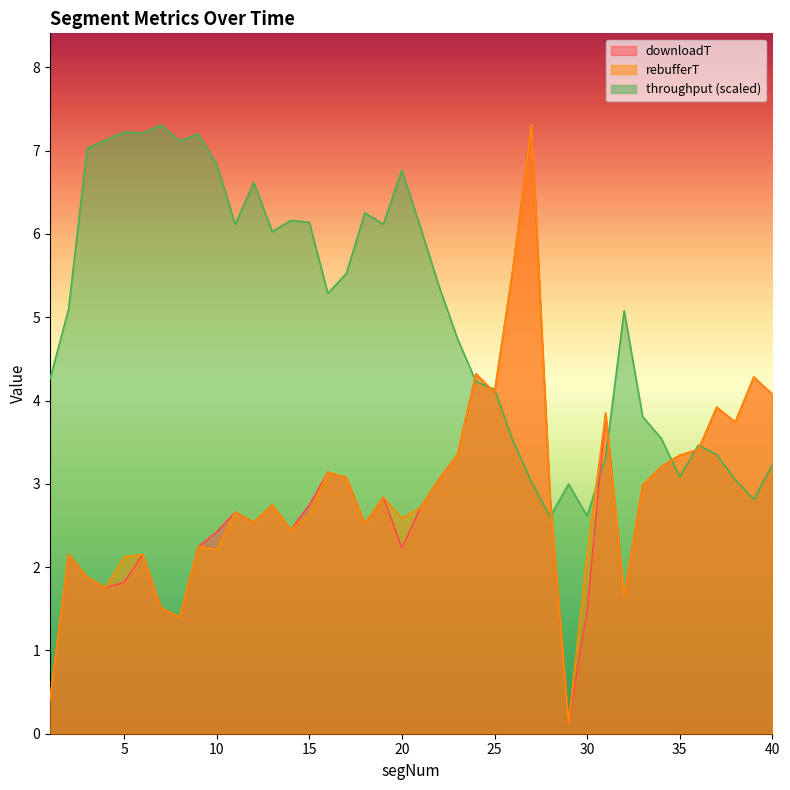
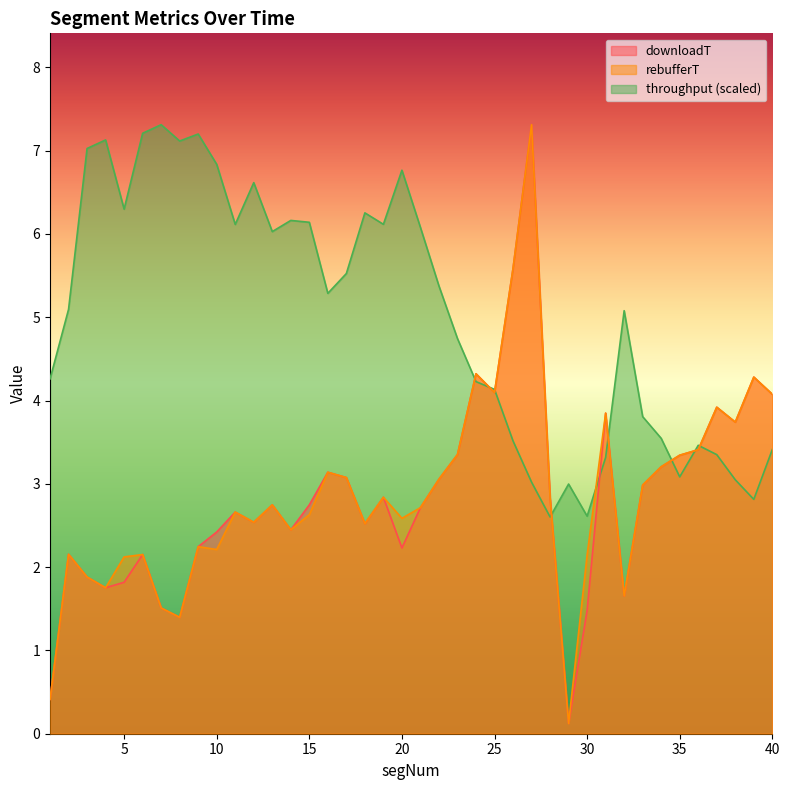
throughput (scaled), 5: 7.2 -> 6.3
throughput (scaled), 40: 3.2 -> 3.4
